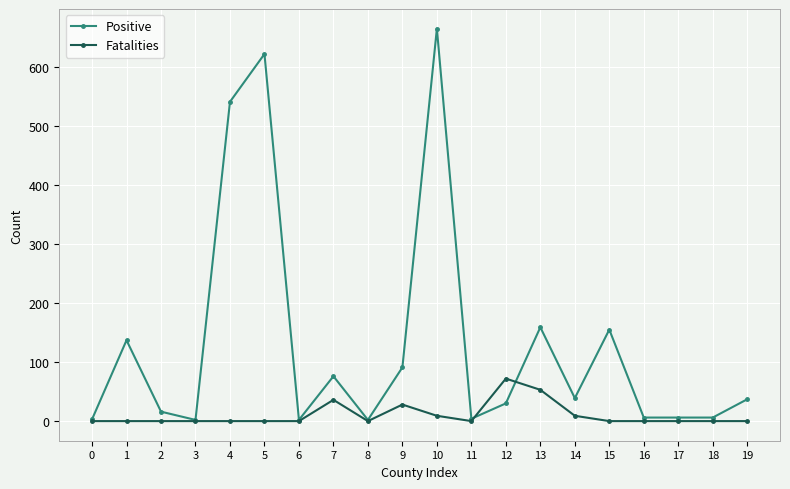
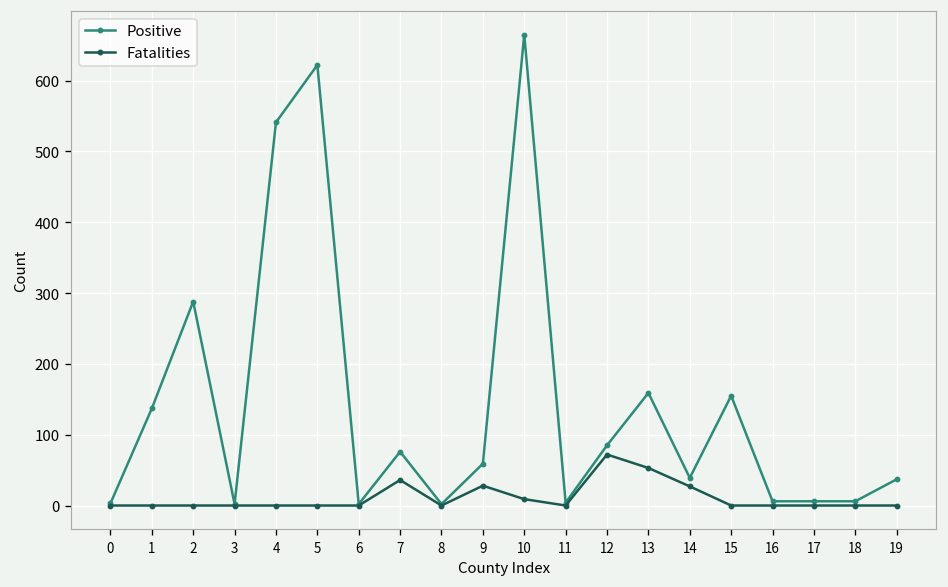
Positive, 2: 20 -> 290
Positive, 9: 90 -> 60
Positive, 12: 30 -> 90
Fatalities, 14: 10 -> 30
